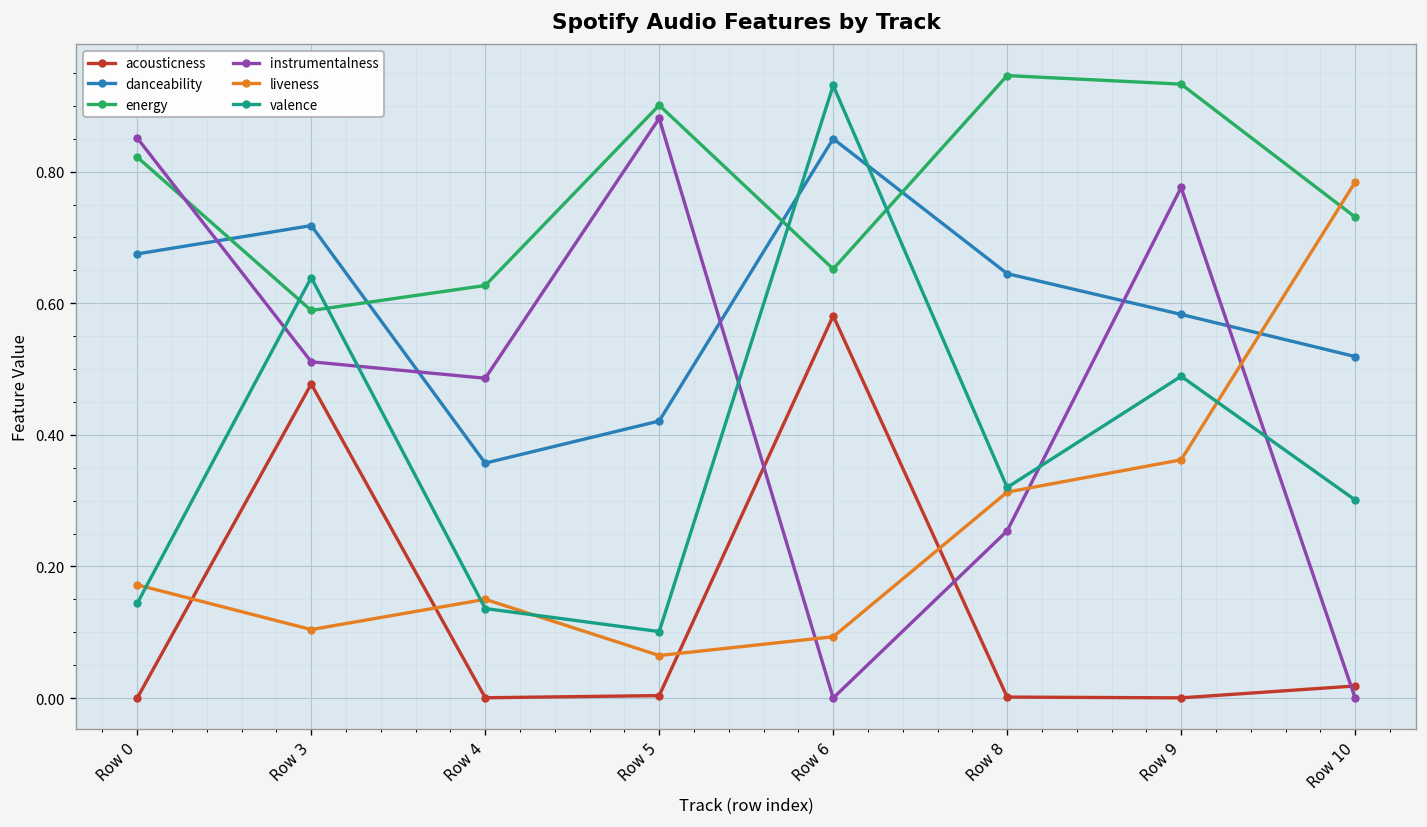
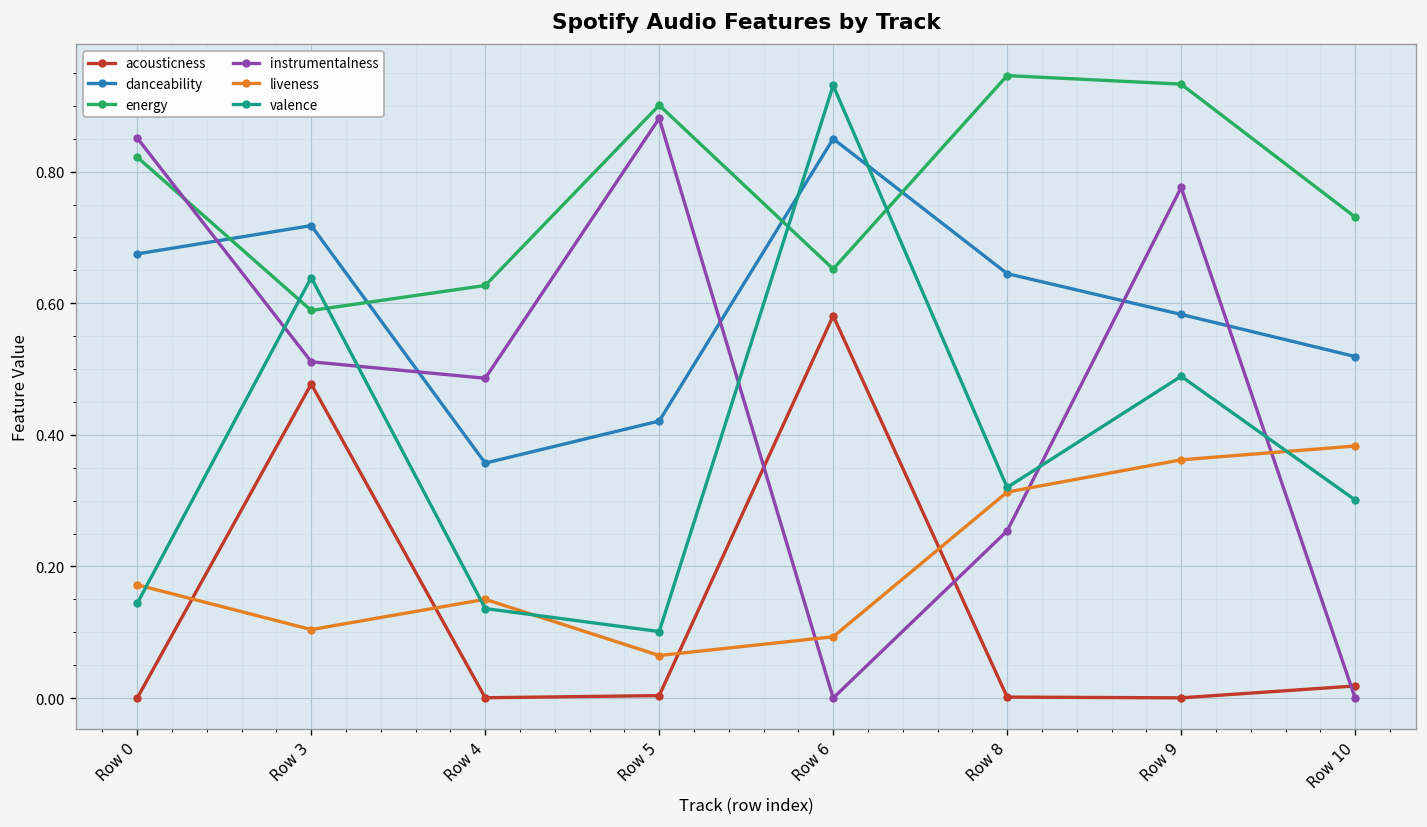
liveness, Row 10: 0.78 -> 0.38
